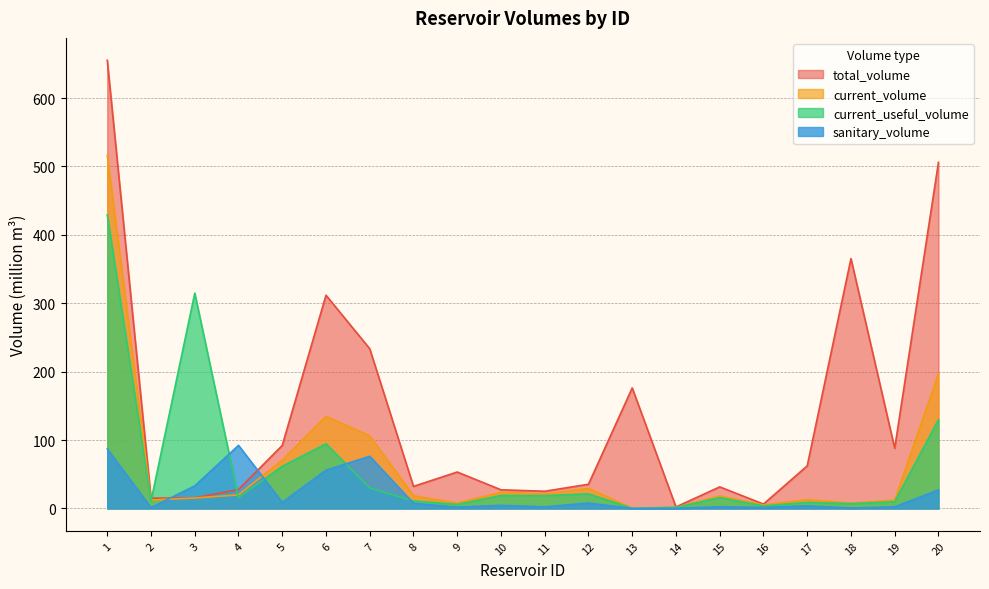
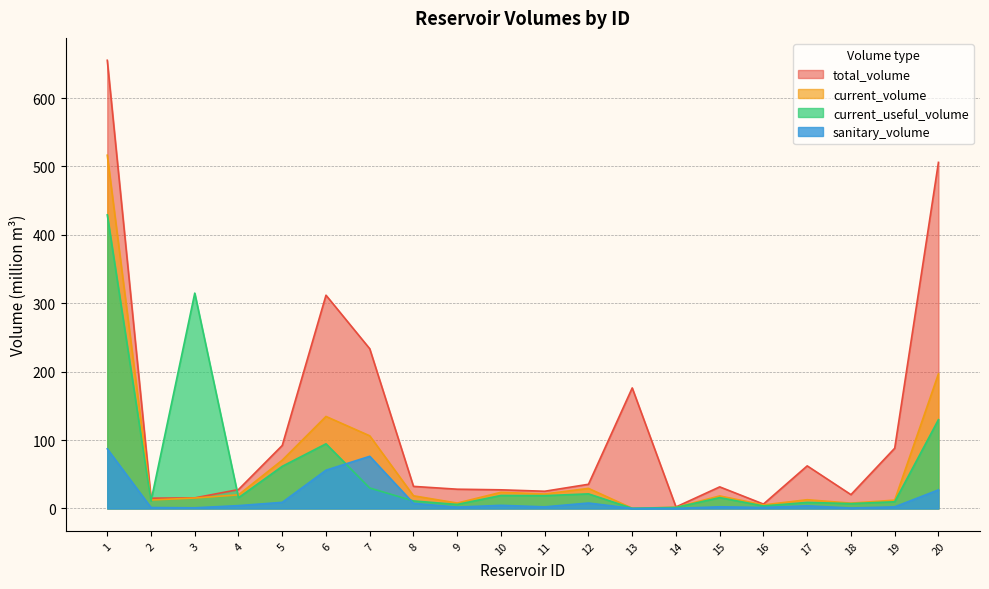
sanitary_volume, 3: 30 -> 0
sanitary_volume, 4: 90 -> 0
total_volume, 9: 50 -> 30
total_volume, 18: 370 -> 20
